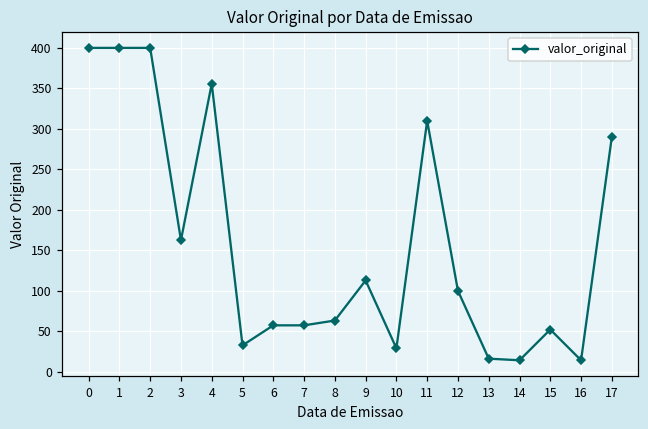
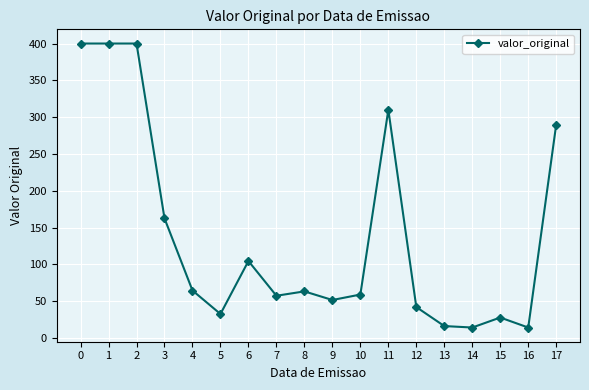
4: 360 -> 60
6: 60 -> 100
9: 110 -> 50
10: 30 -> 60
12: 100 -> 40
15: 50 -> 30
